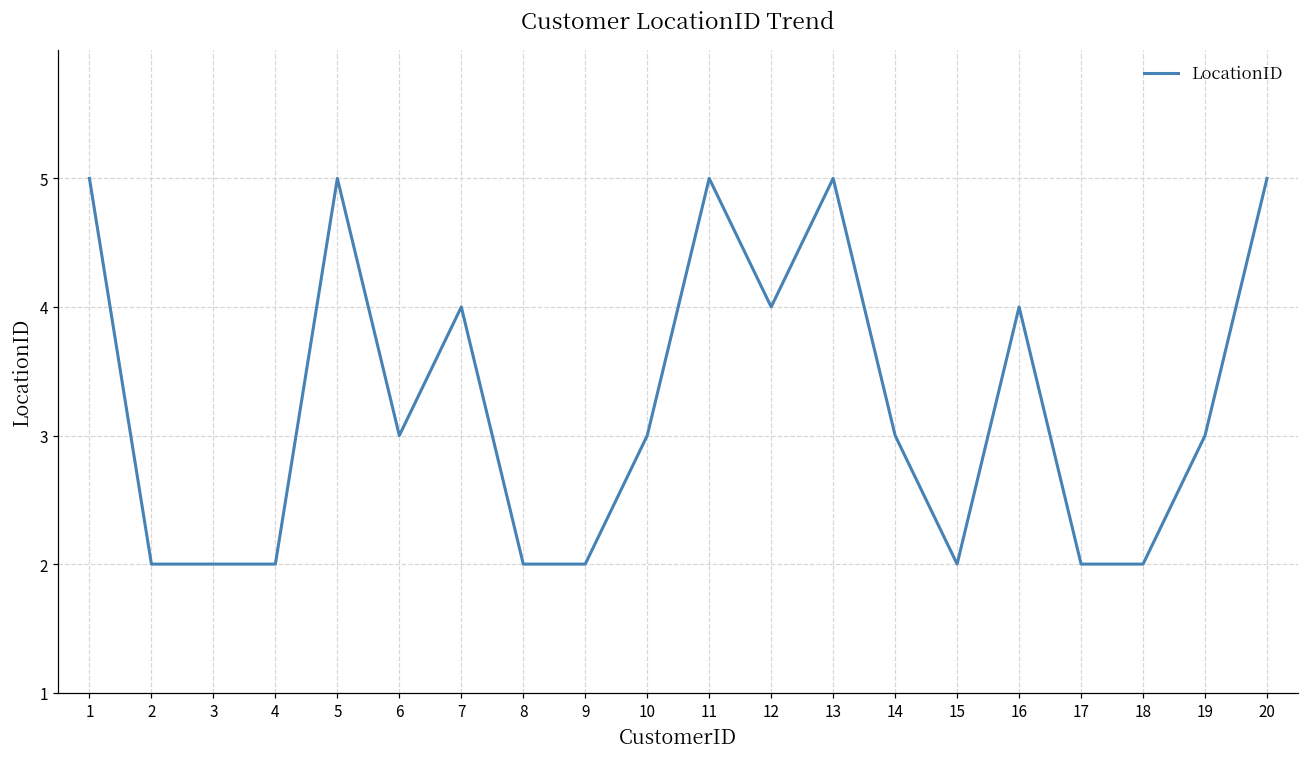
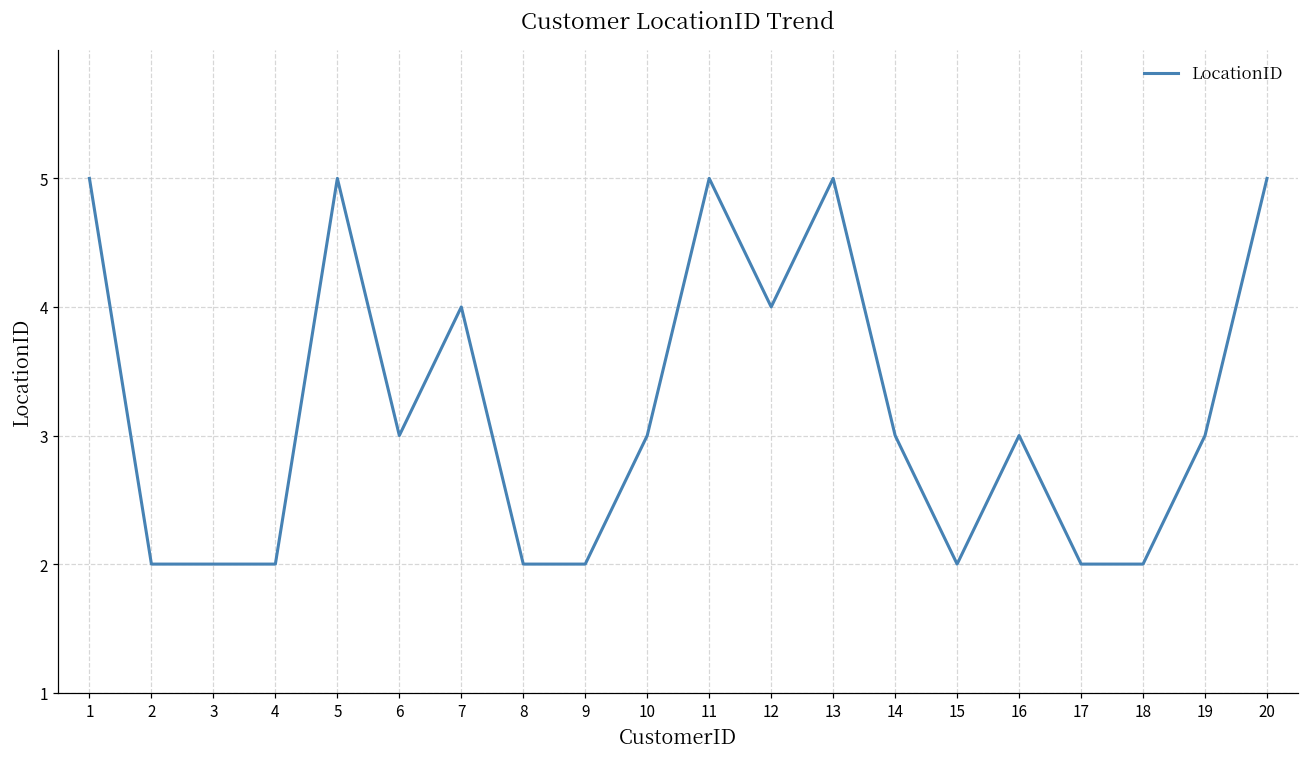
16: 4 -> 3
